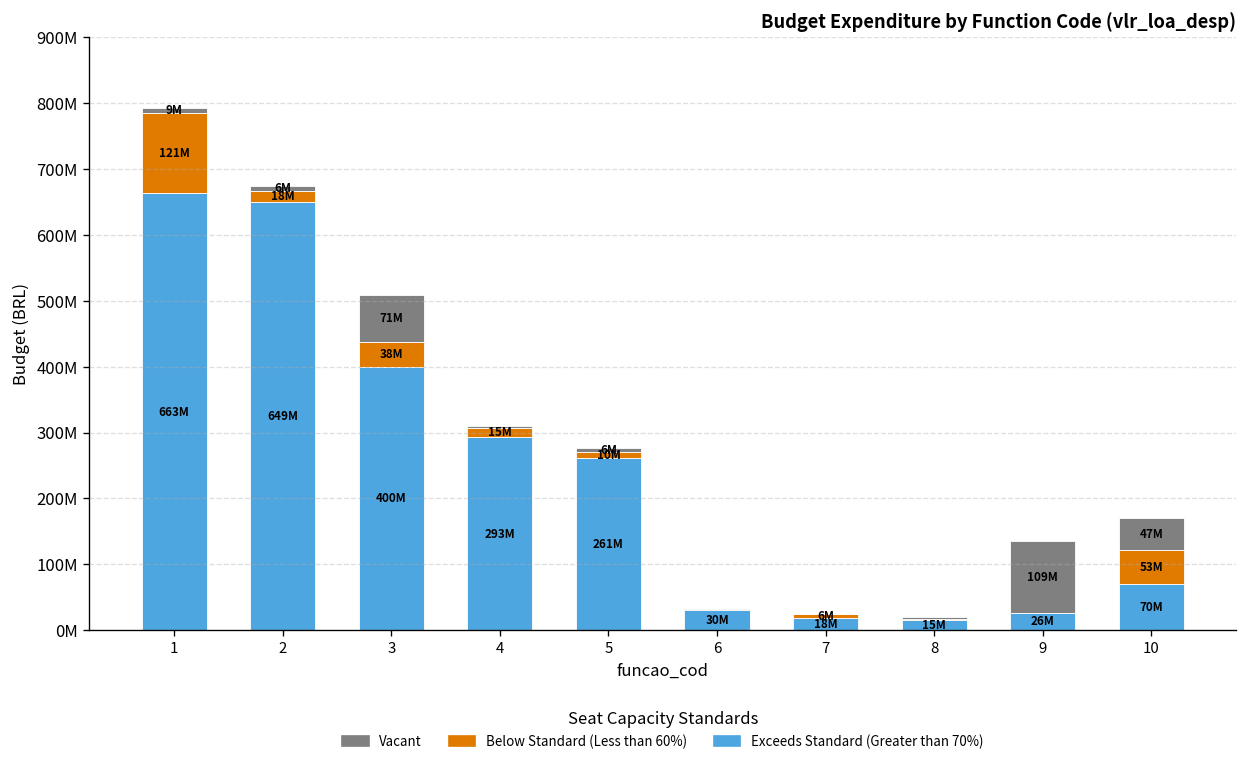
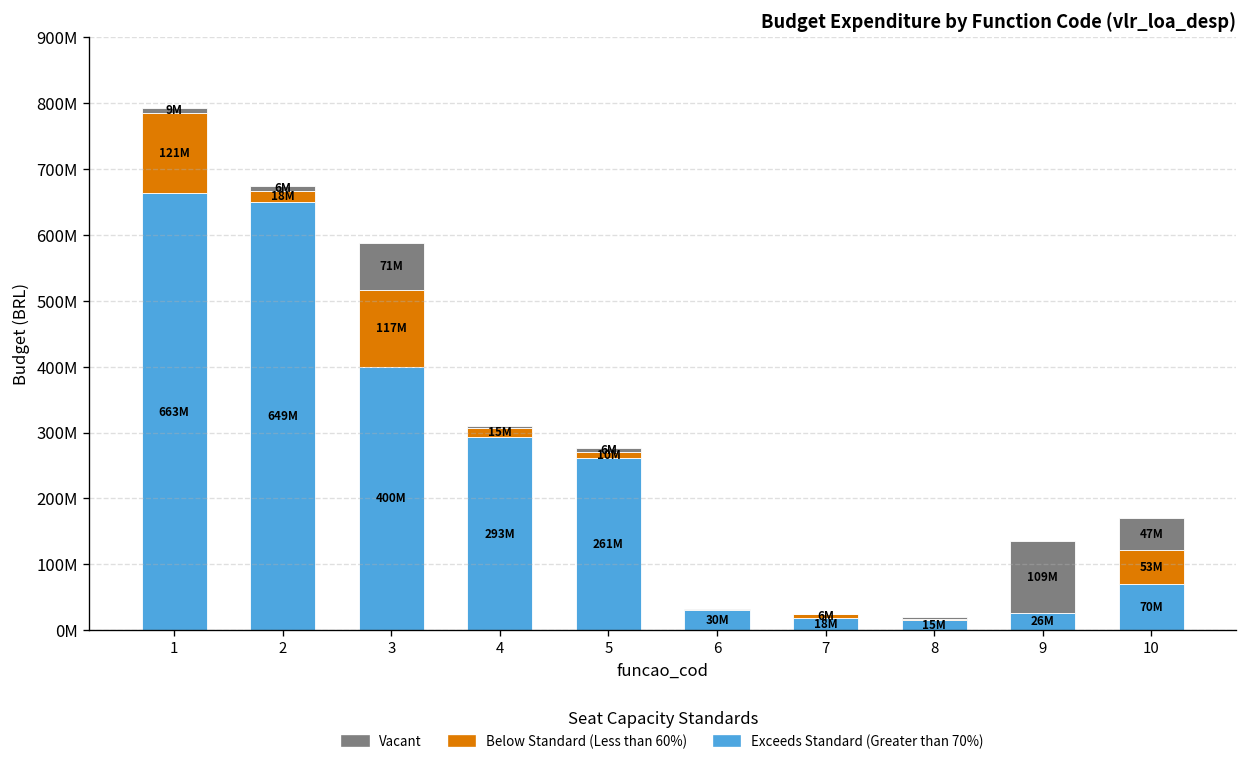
Below Standard (Less than 60%), 3: 38M -> 117M
